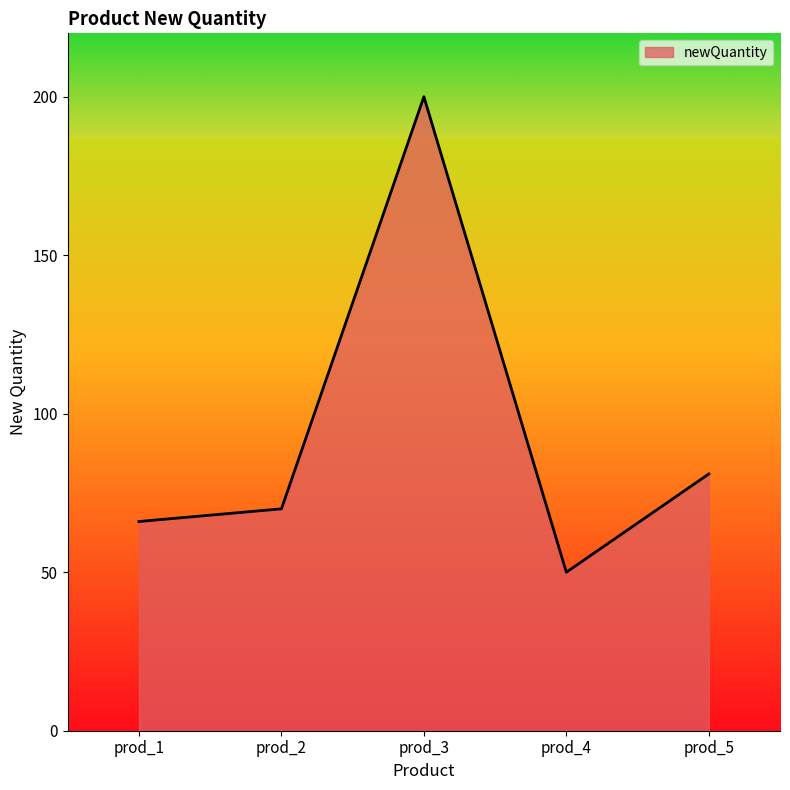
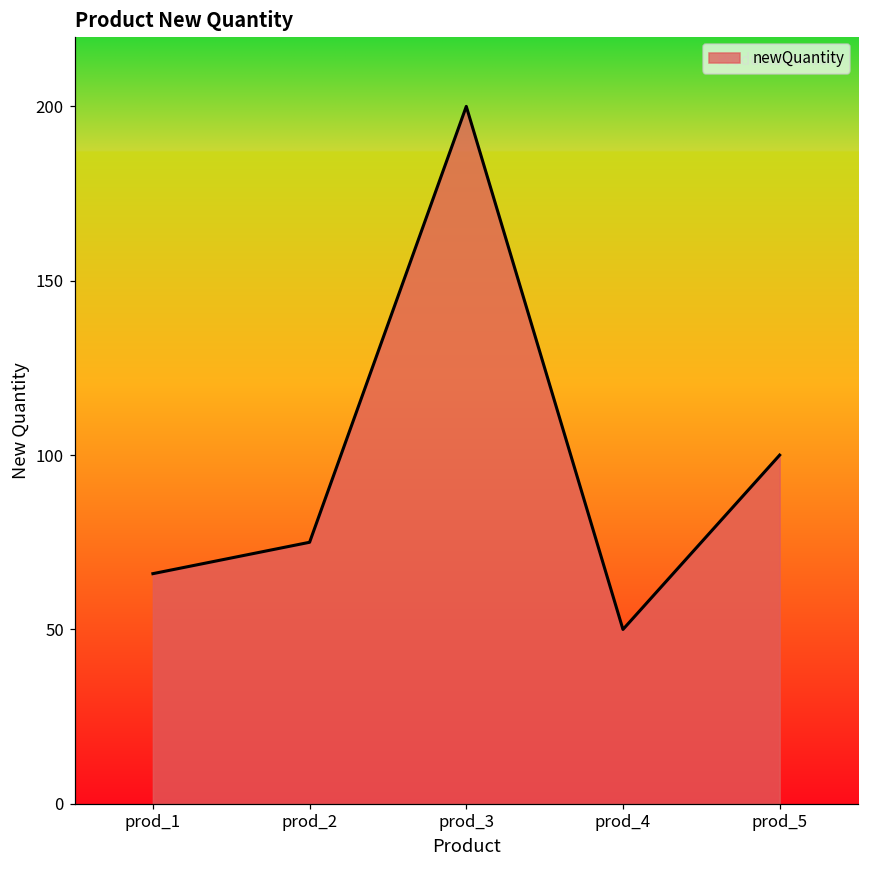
prod_2: 70 -> 75
prod_5: 81 -> 100
